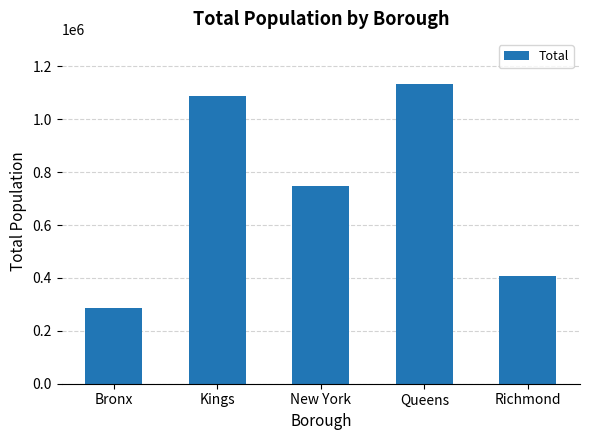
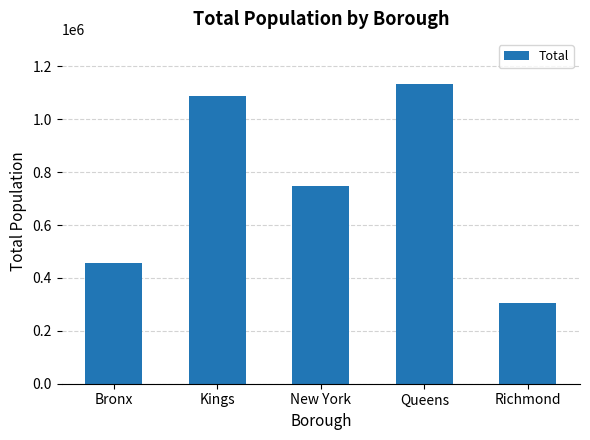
Bronx: 290000 -> 460000
Richmond: 410000 -> 300000
